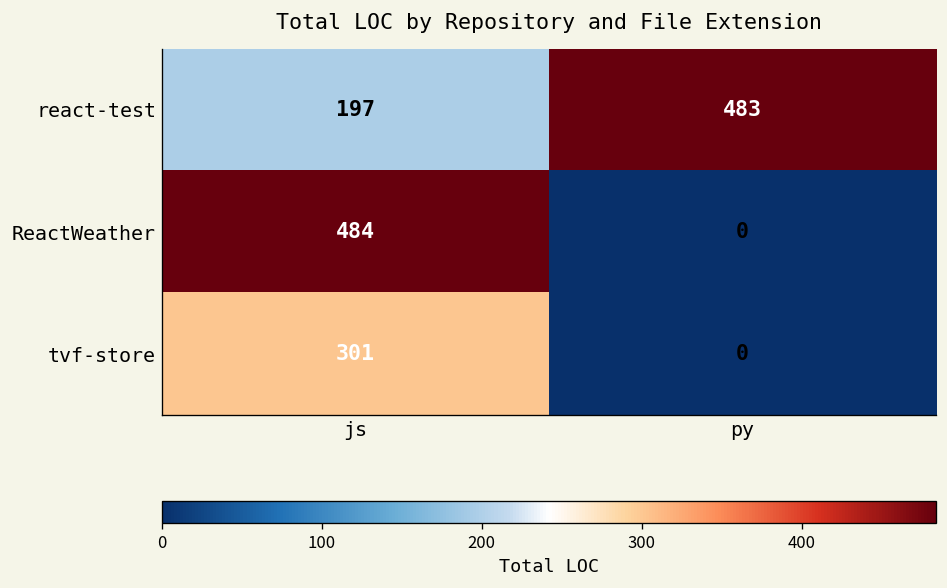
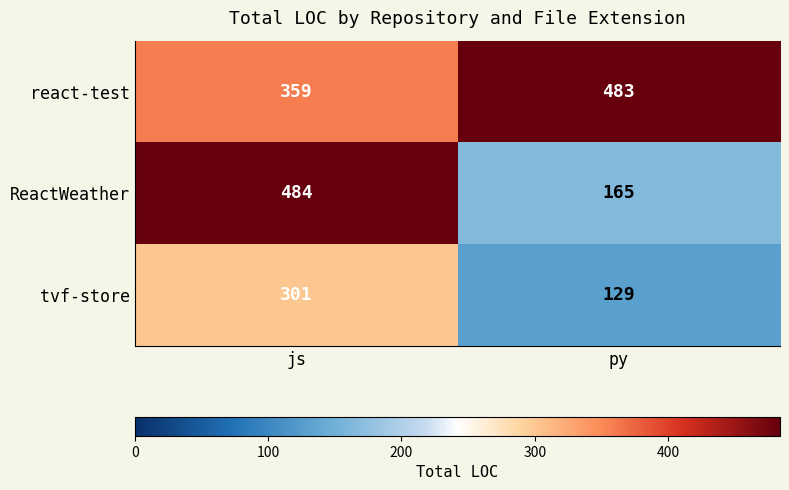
react-test, js: 197 -> 359
ReactWeather, py: 0 -> 165
tvf-store, py: 0 -> 129
